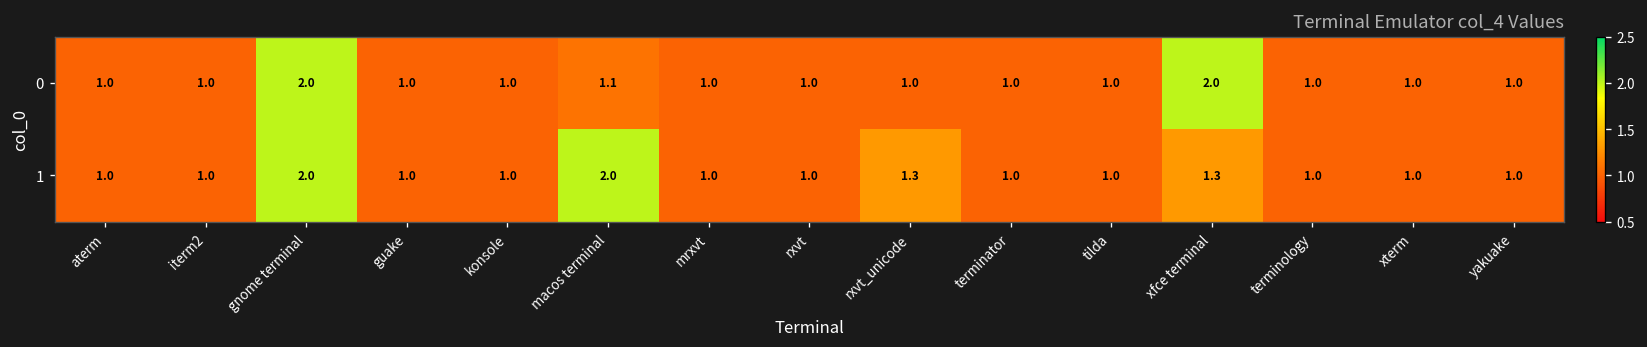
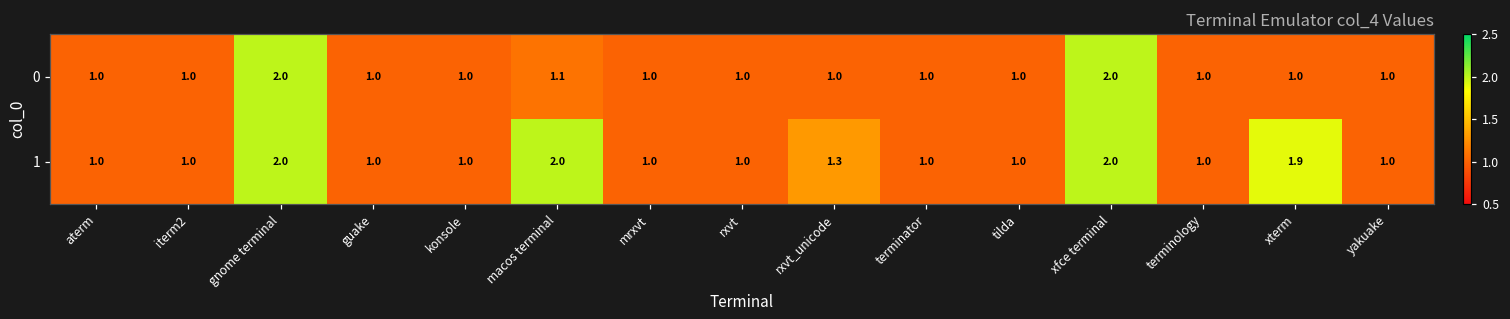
1, xfce terminal: 1.3 -> 2.0
1, xterm: 1.0 -> 1.9
